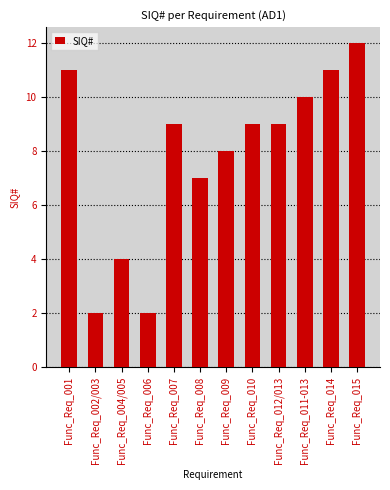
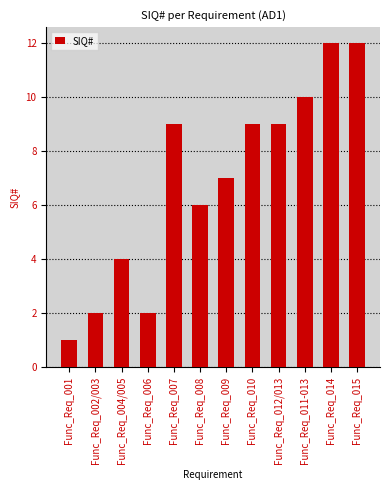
Func_Req_001: 11 -> 1
Func_Req_008: 7 -> 6
Func_Req_009: 8 -> 7
Func_Req_014: 11 -> 12
